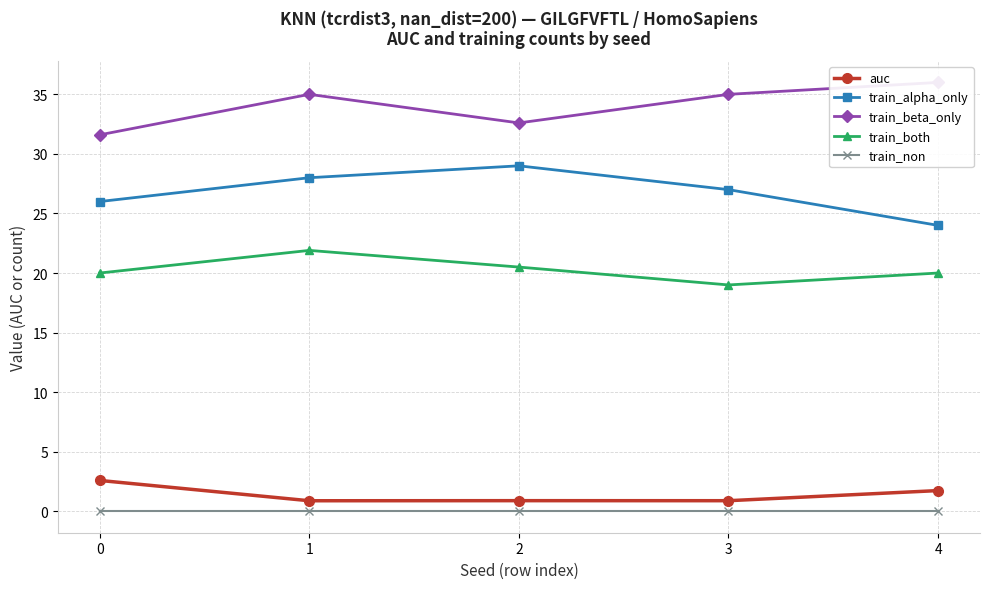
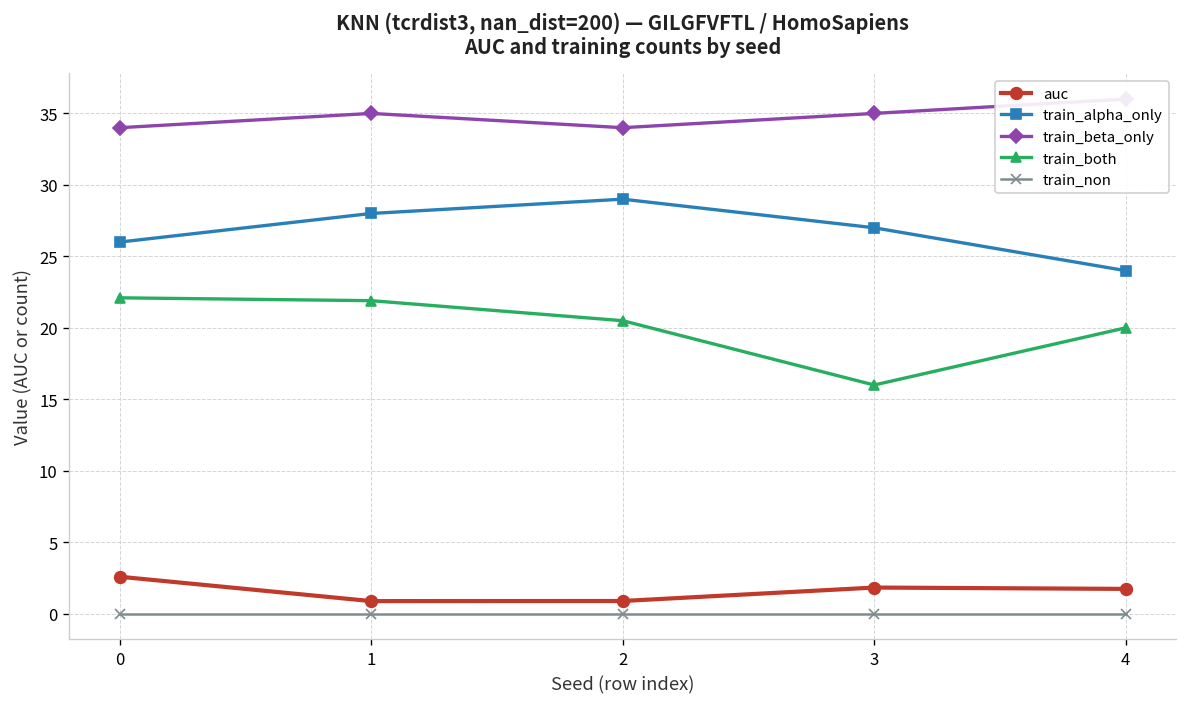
train_beta_only, 0: 31.6 -> 34.0
train_both, 0: 20.0 -> 22.1
train_beta_only, 2: 32.6 -> 34.0
auc, 3: 0.9 -> 1.8
train_both, 3: 19 -> 16
